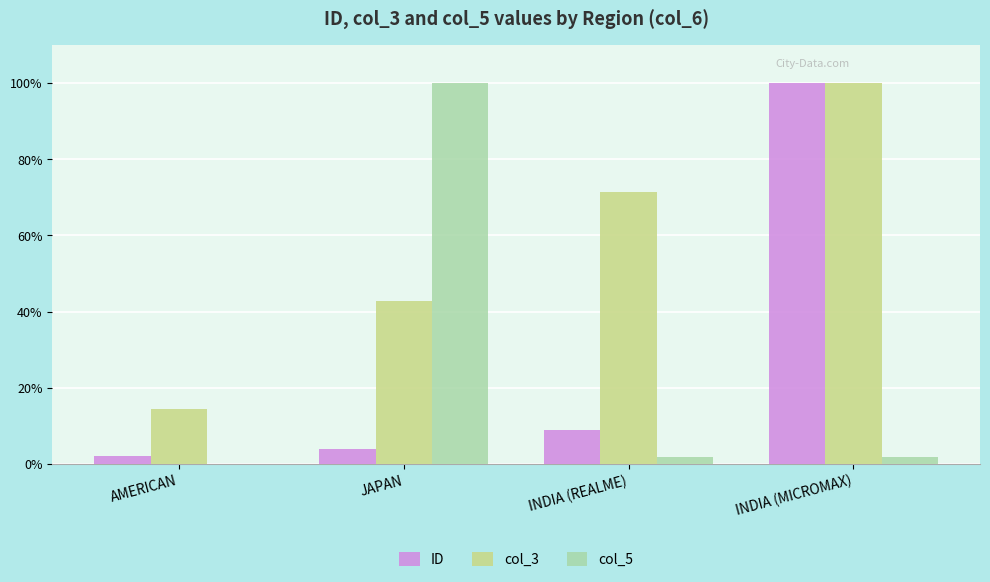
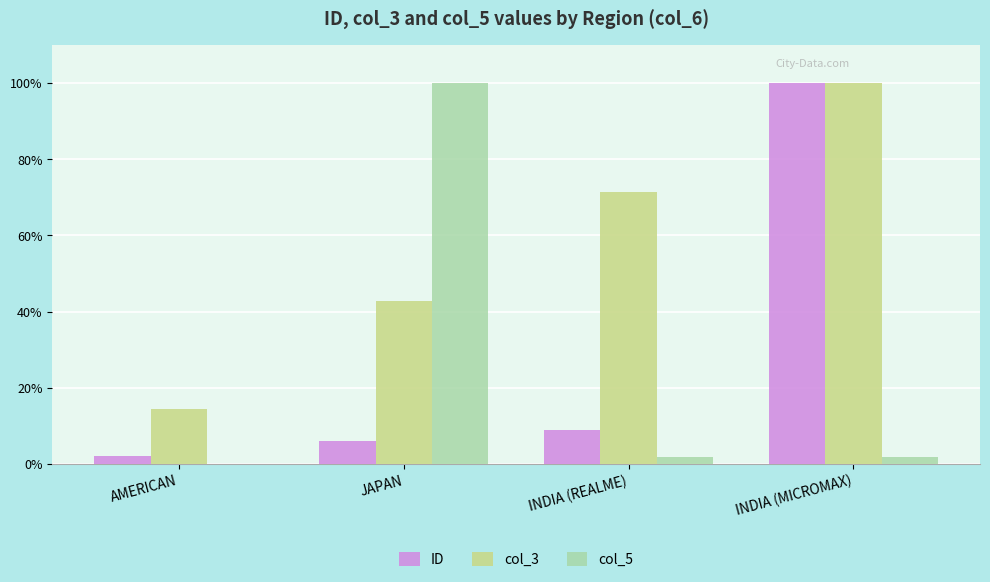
ID, JAPAN: 4% -> 6%
